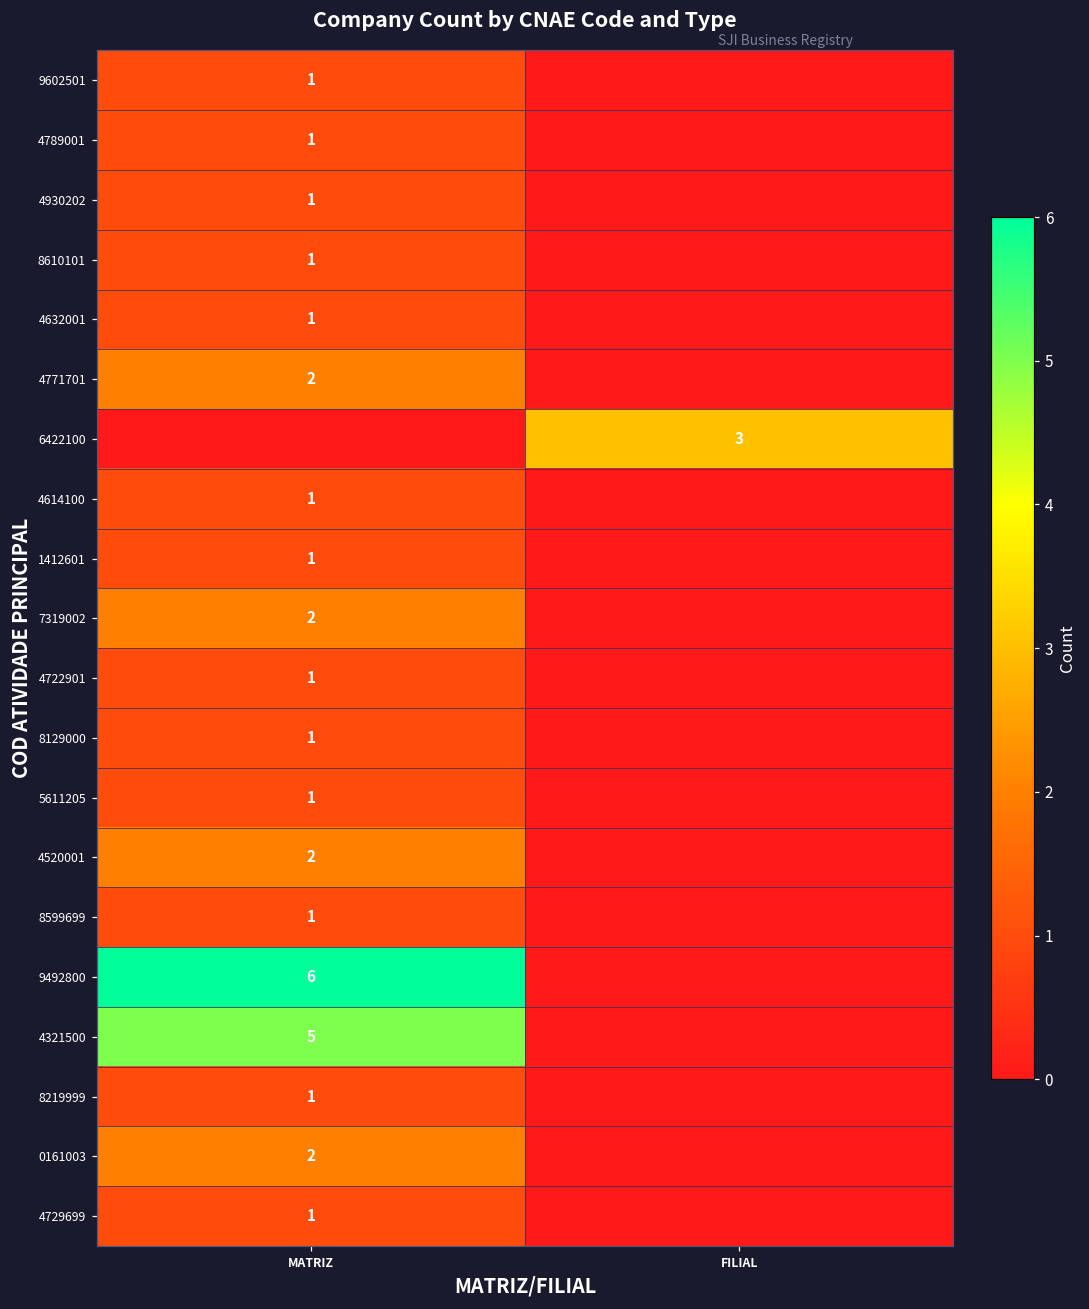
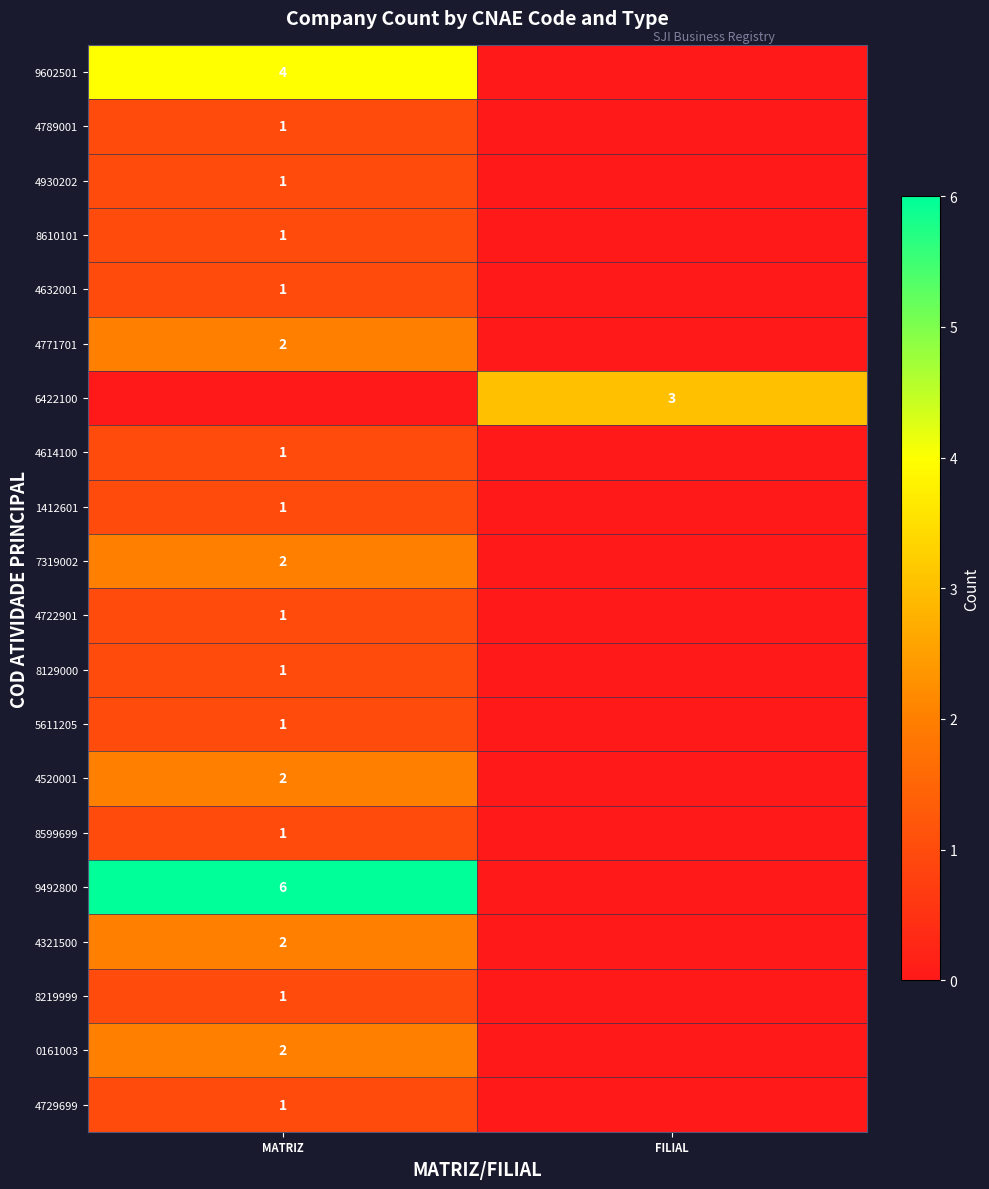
9602501, MATRIZ: 1 -> 4
4321500, MATRIZ: 5 -> 2
